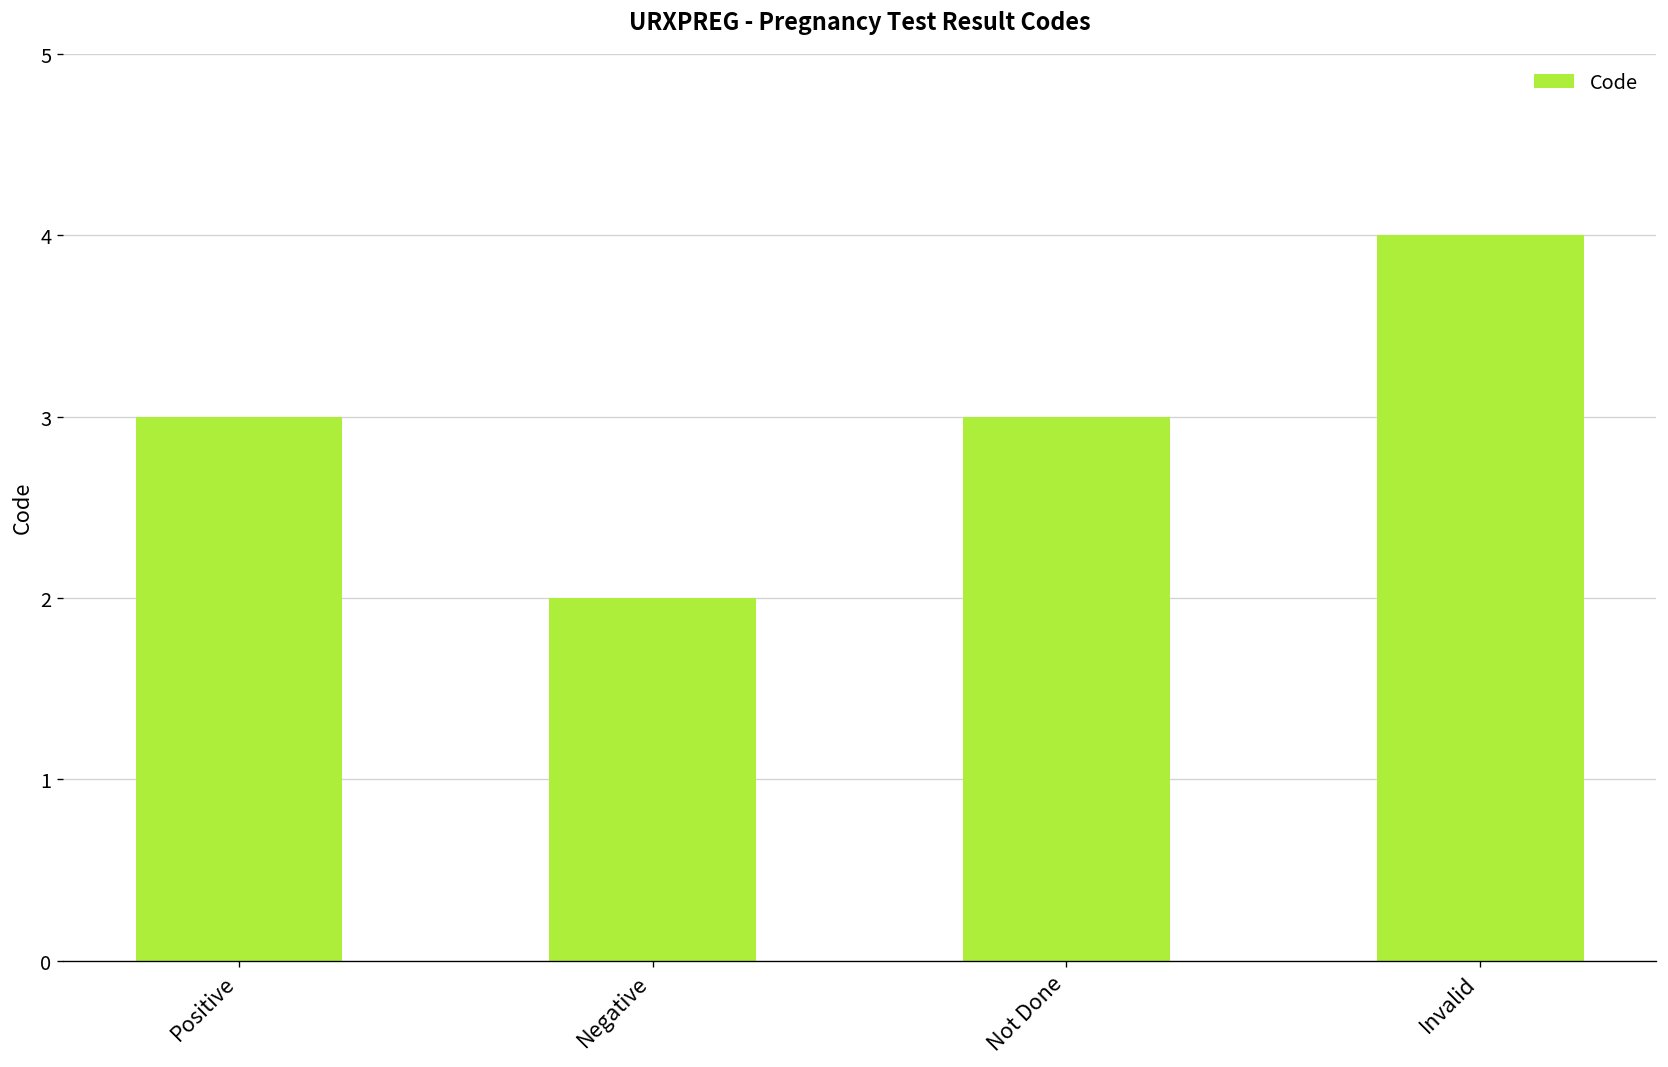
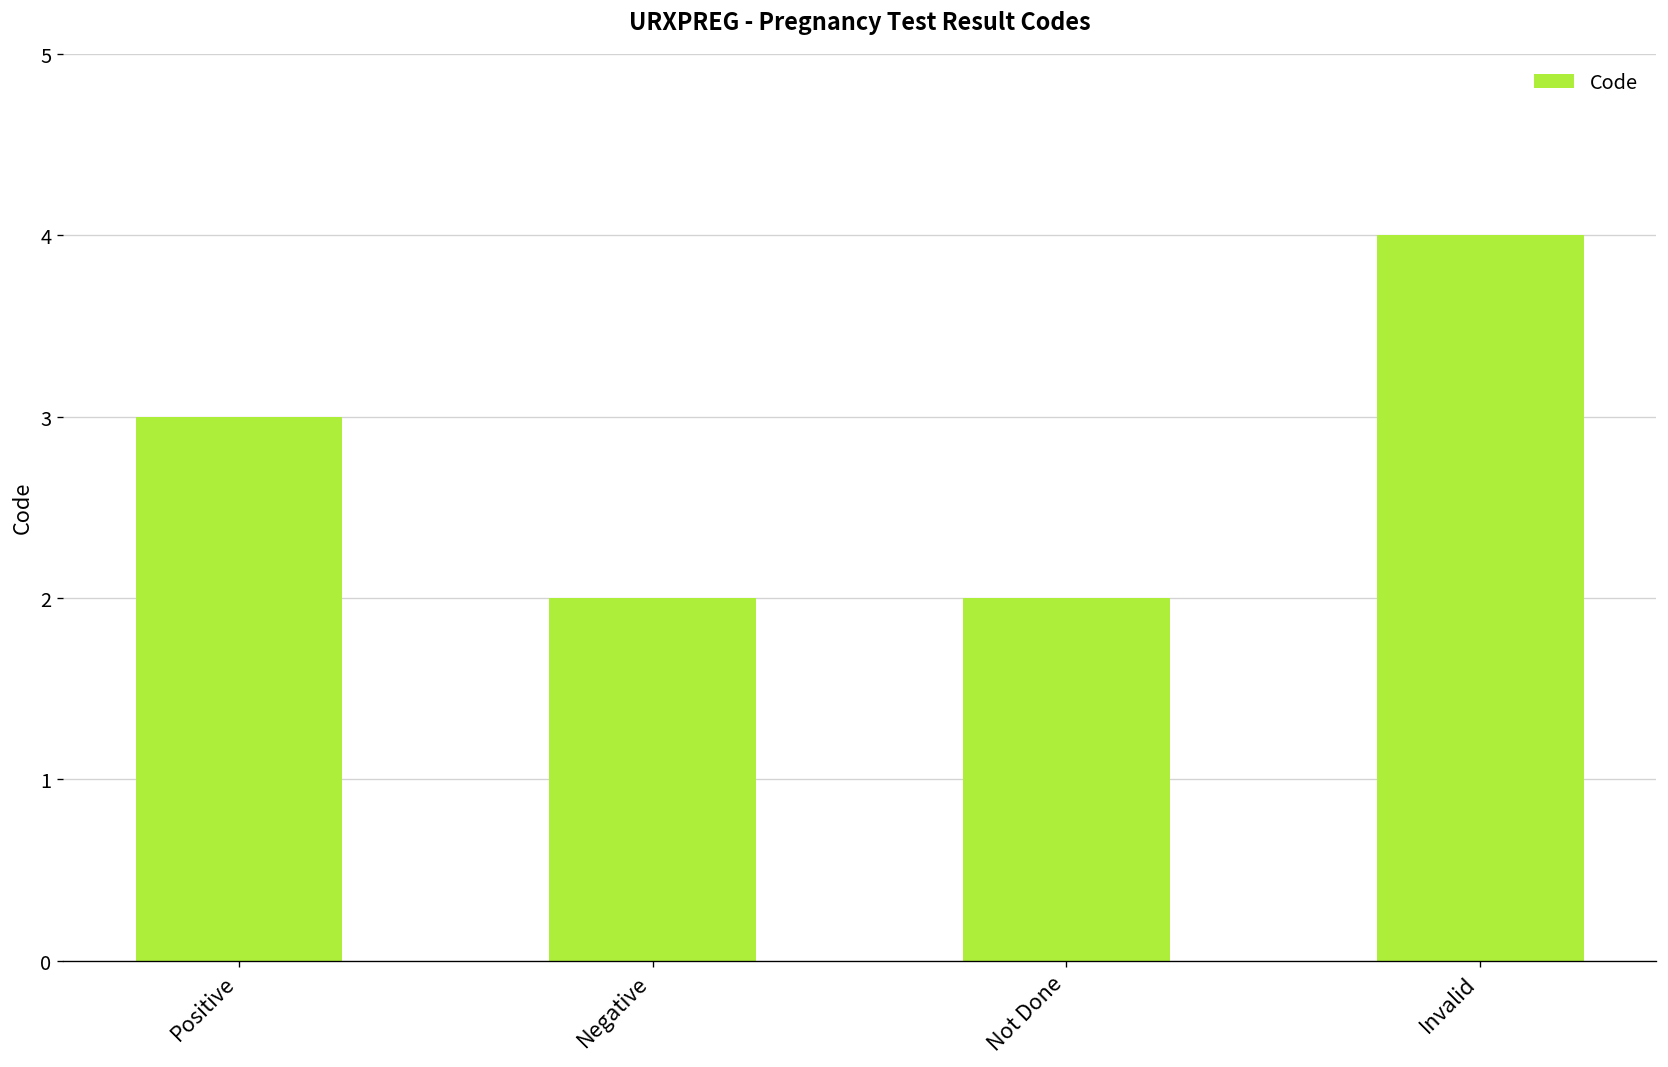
Not Done: 3 -> 2
